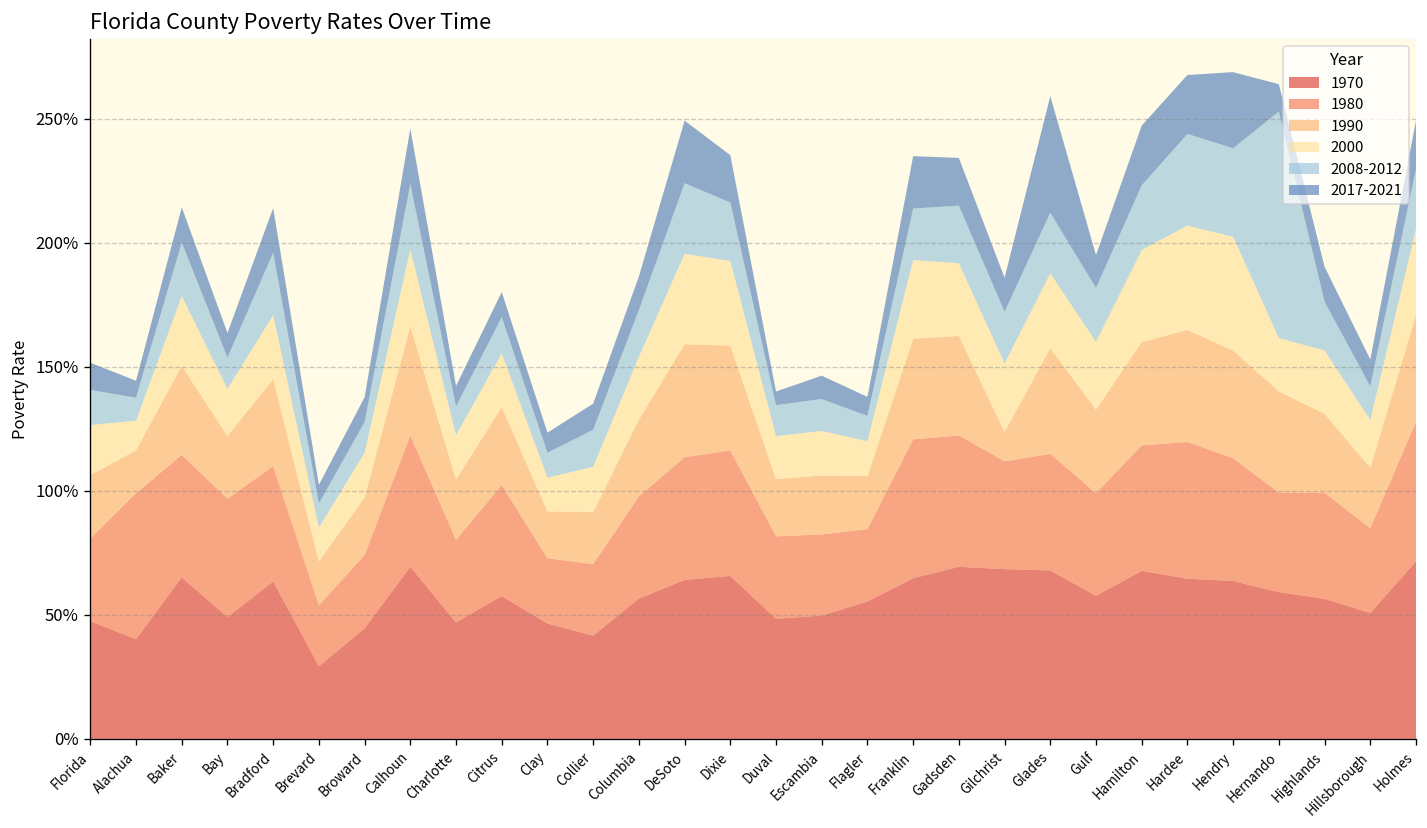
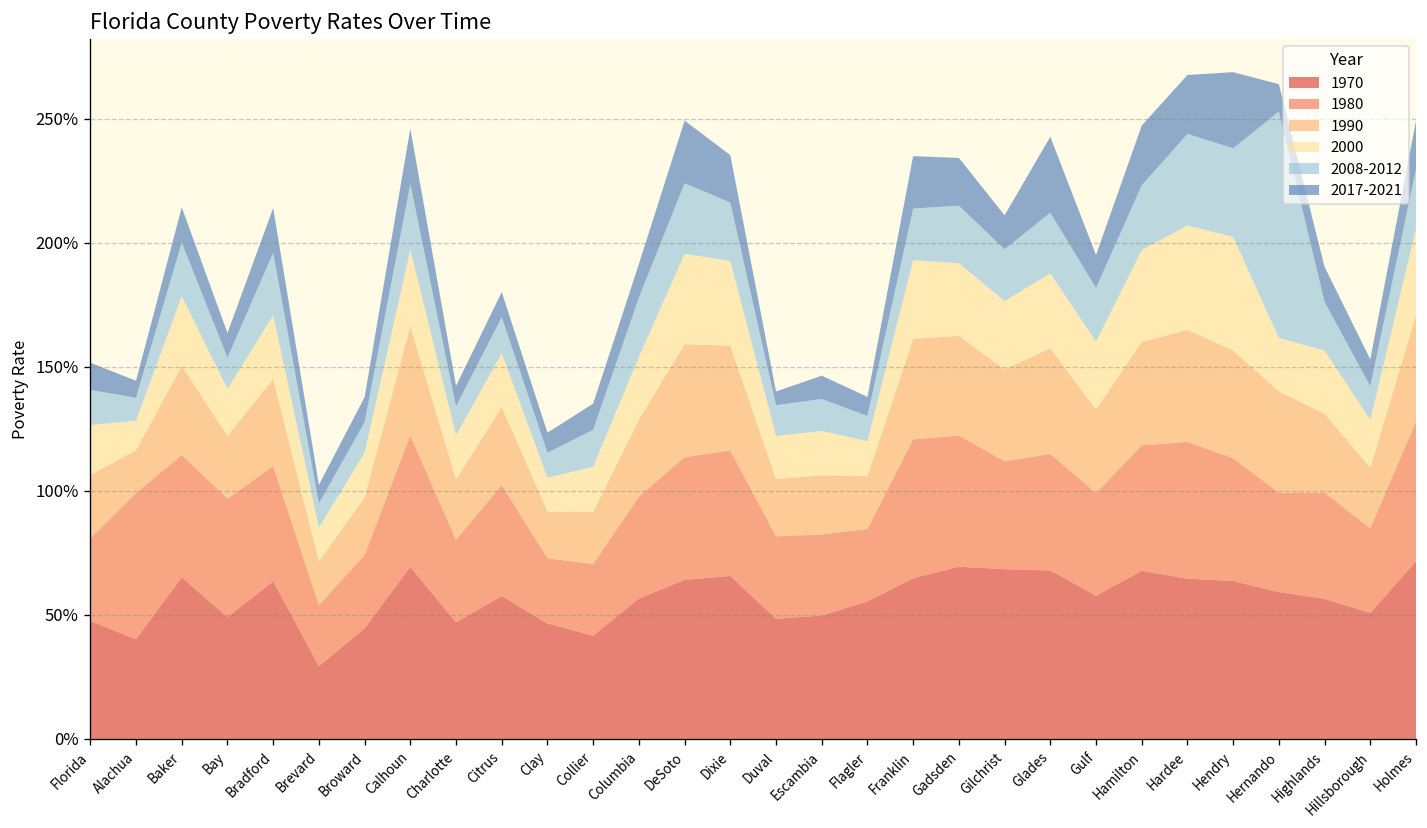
2008-2012, Columbia: 19% -> 24%
1990, Gilchrist: 12% -> 37%
2017-2021, Glades: 47% -> 31%
